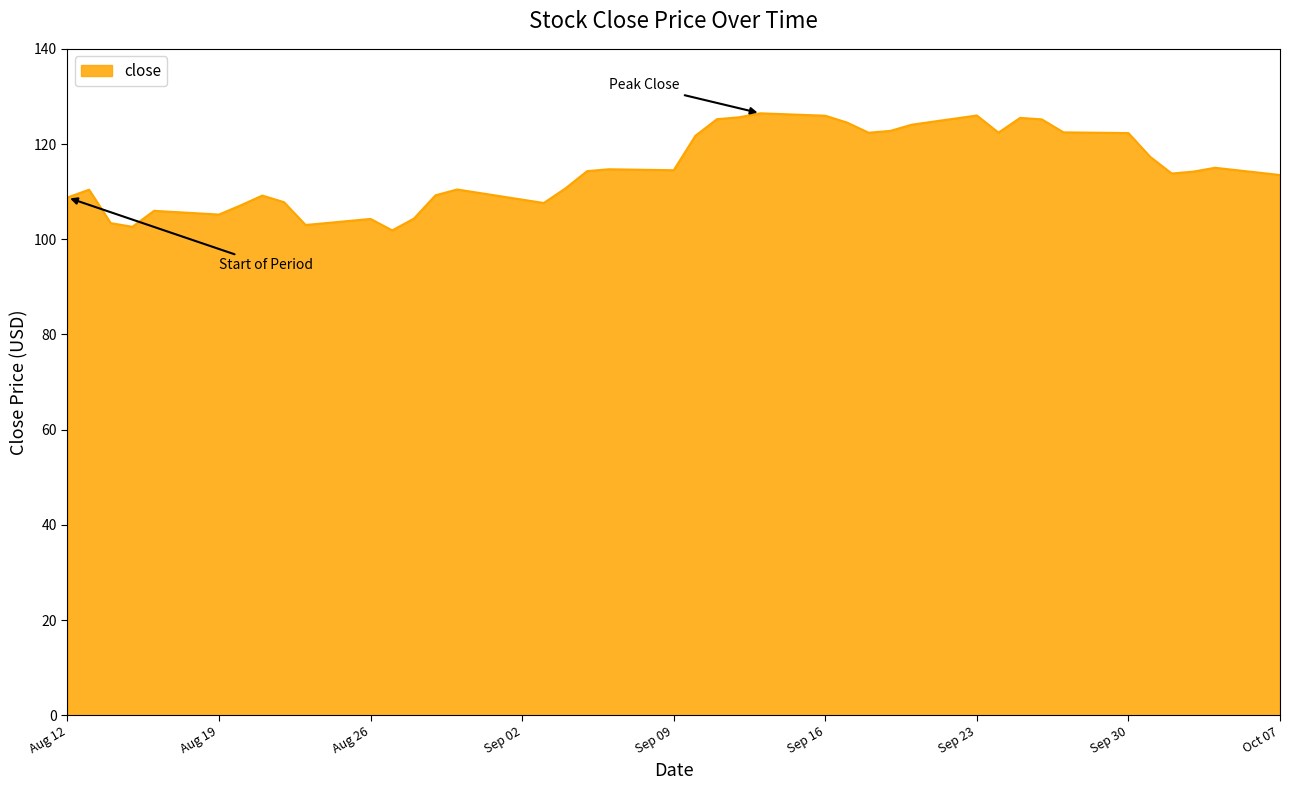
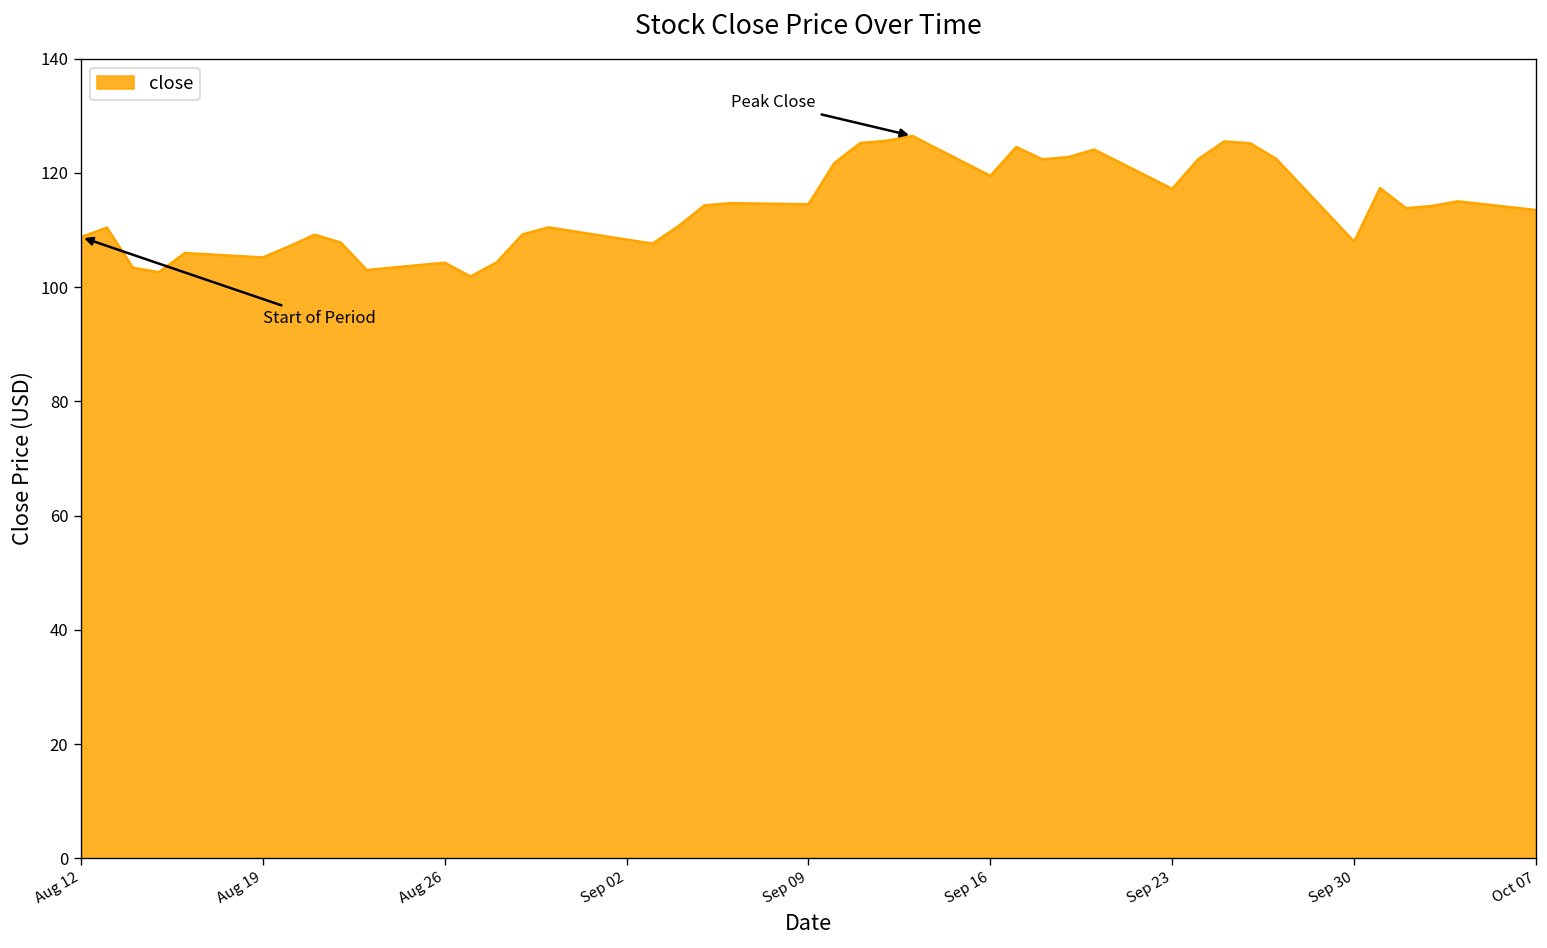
Sep 16: 126 -> 119
Sep 23: 126 -> 117
Sep 30: 122 -> 108
